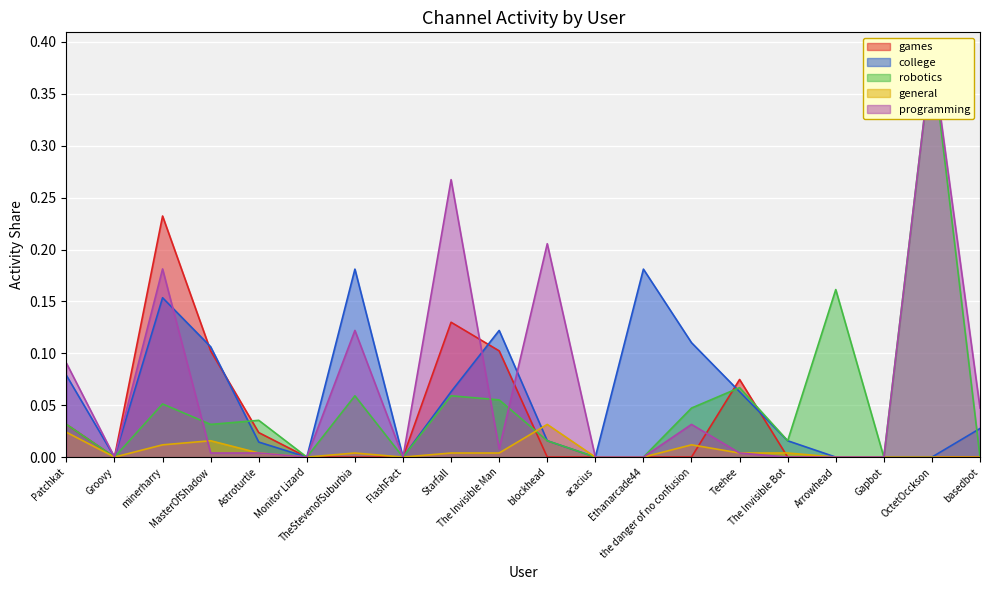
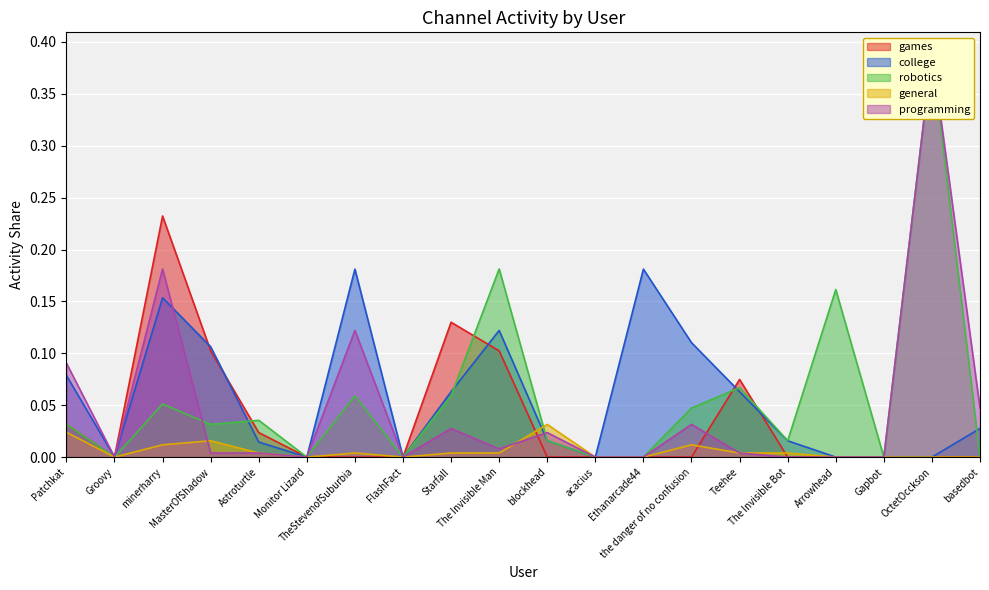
programming, Starfall: 0.267 -> 0.028
robotics, The Invisible Man: 0.055 -> 0.181
programming, blockhead: 0.206 -> 0.024
